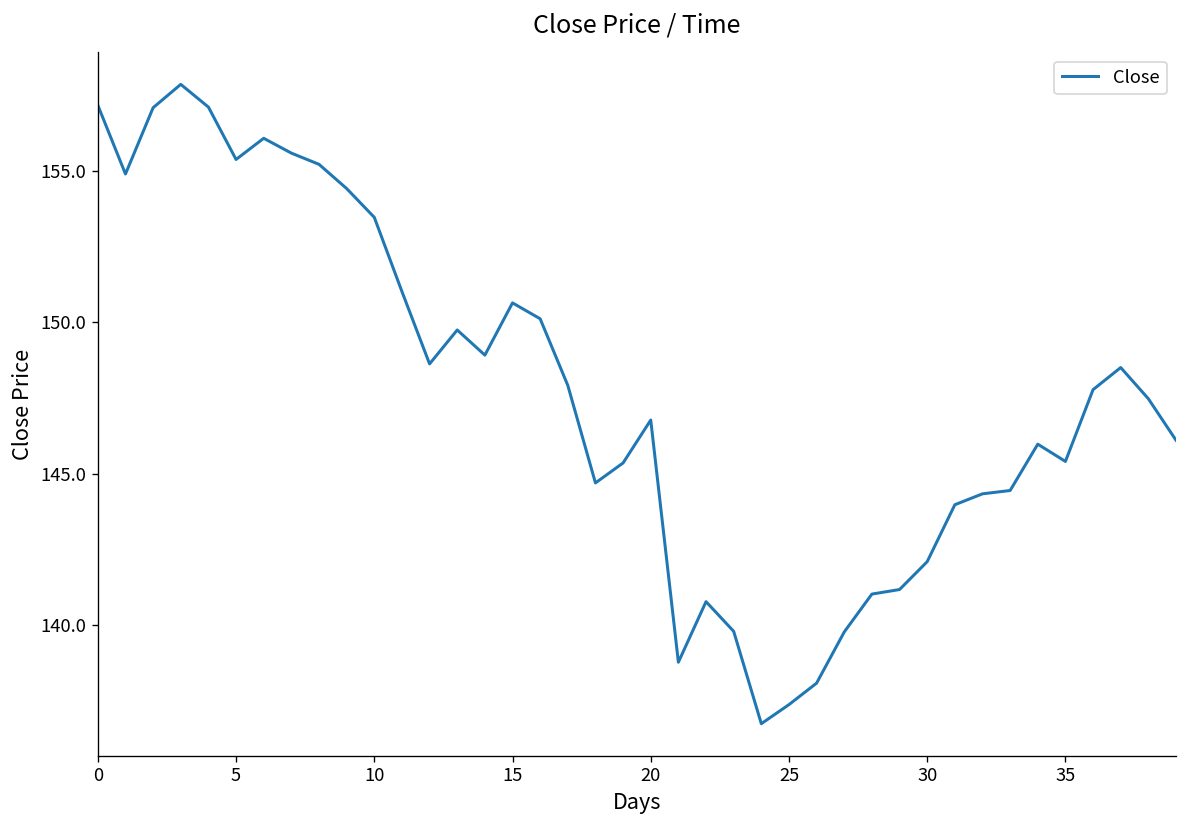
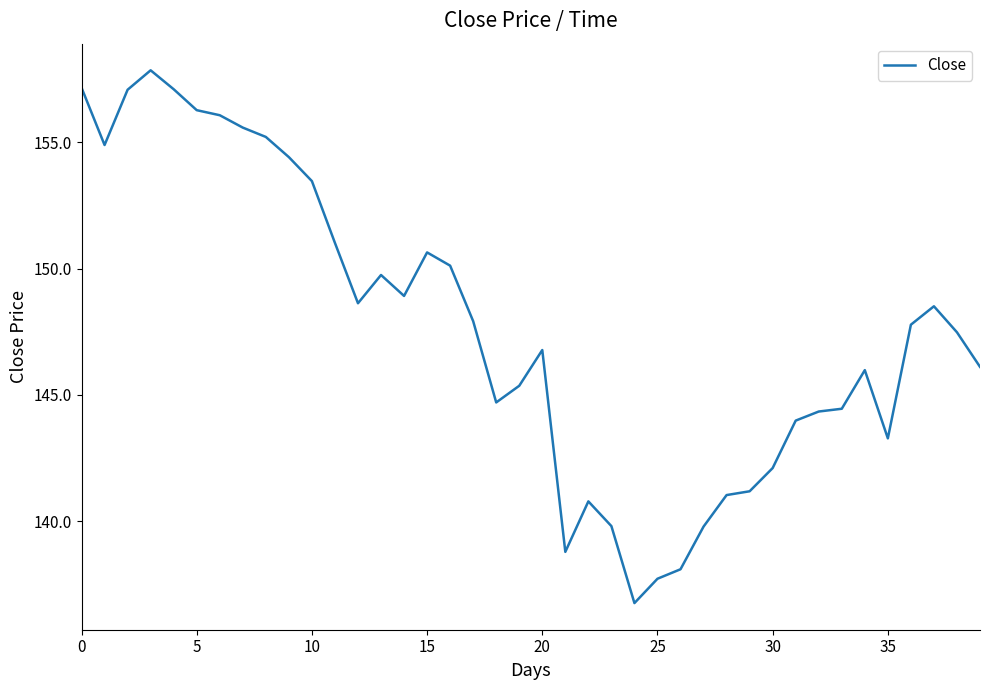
5: 155.4 -> 156.3
25: 137.4 -> 137.7
35: 145.4 -> 143.3
